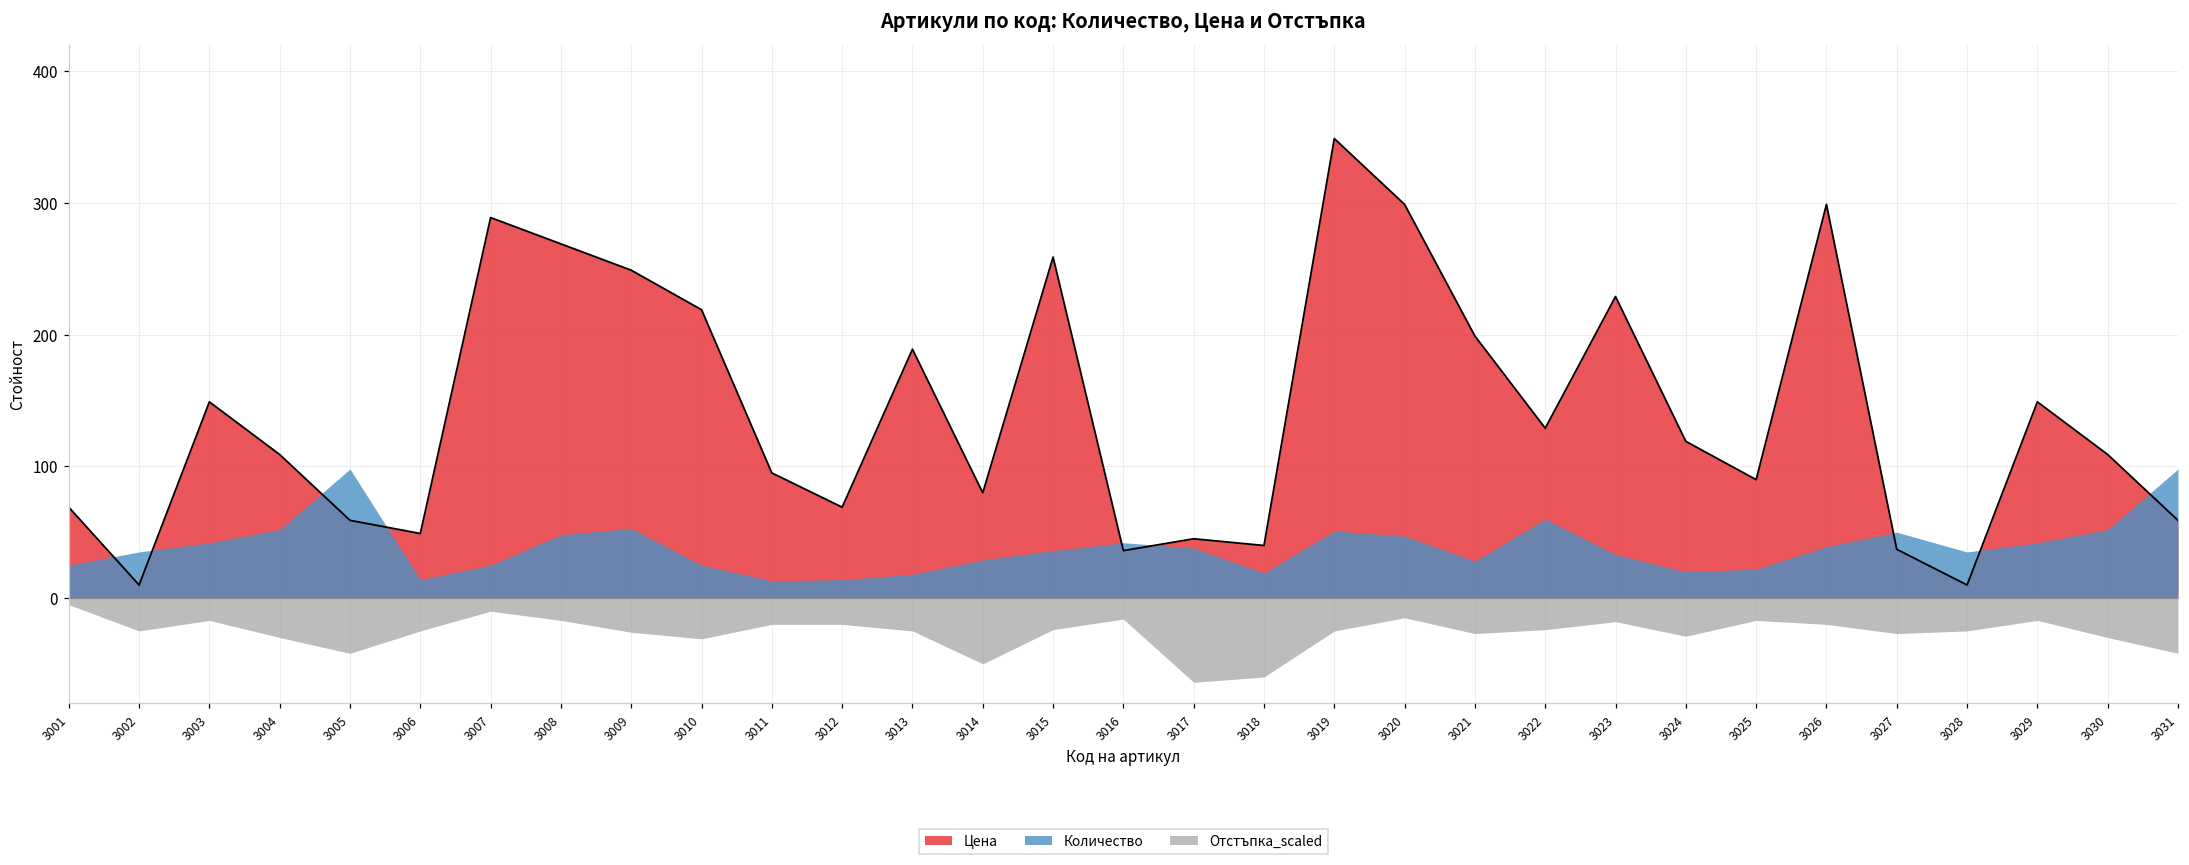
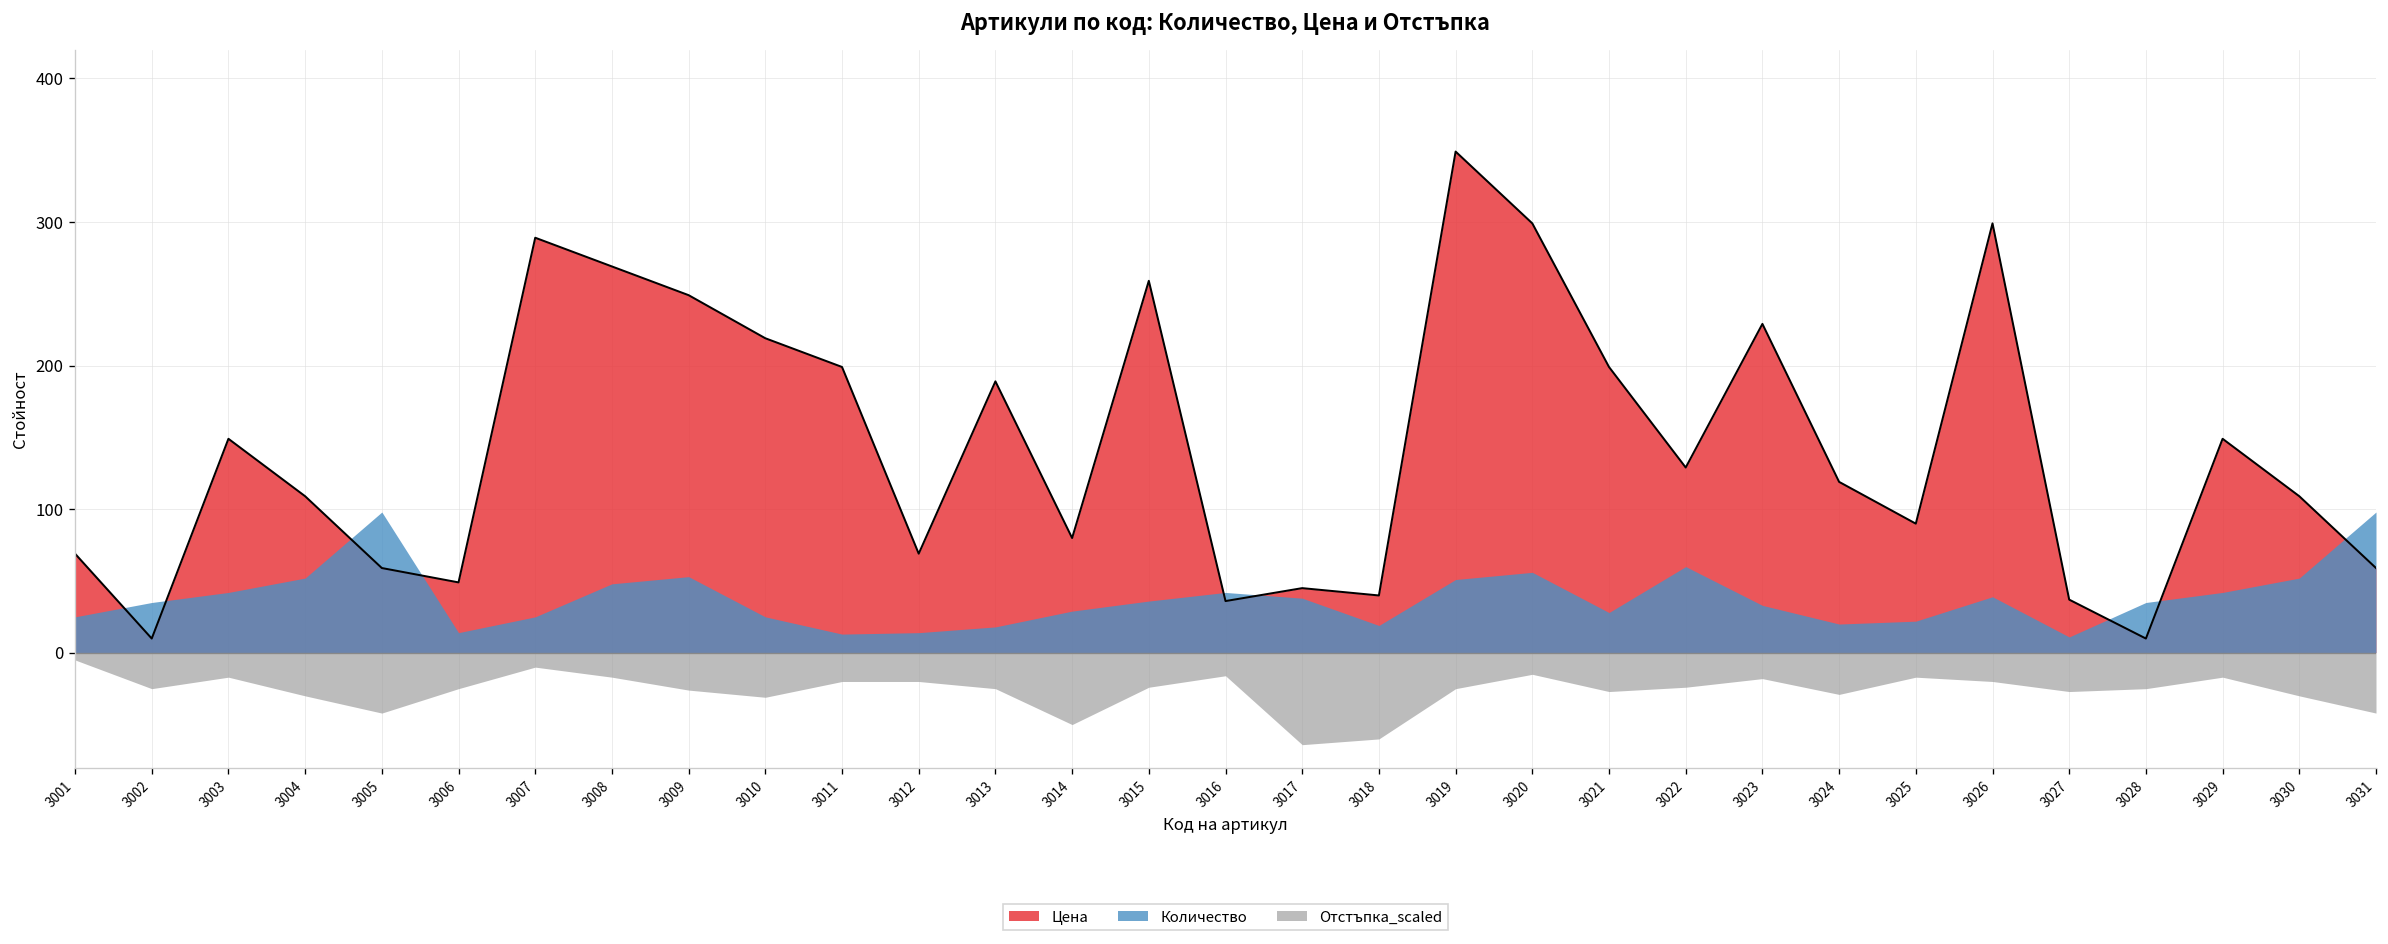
Цена, 3011: 95 -> 199
Количество, 3020: 47 -> 56
Количество, 3027: 50 -> 11
